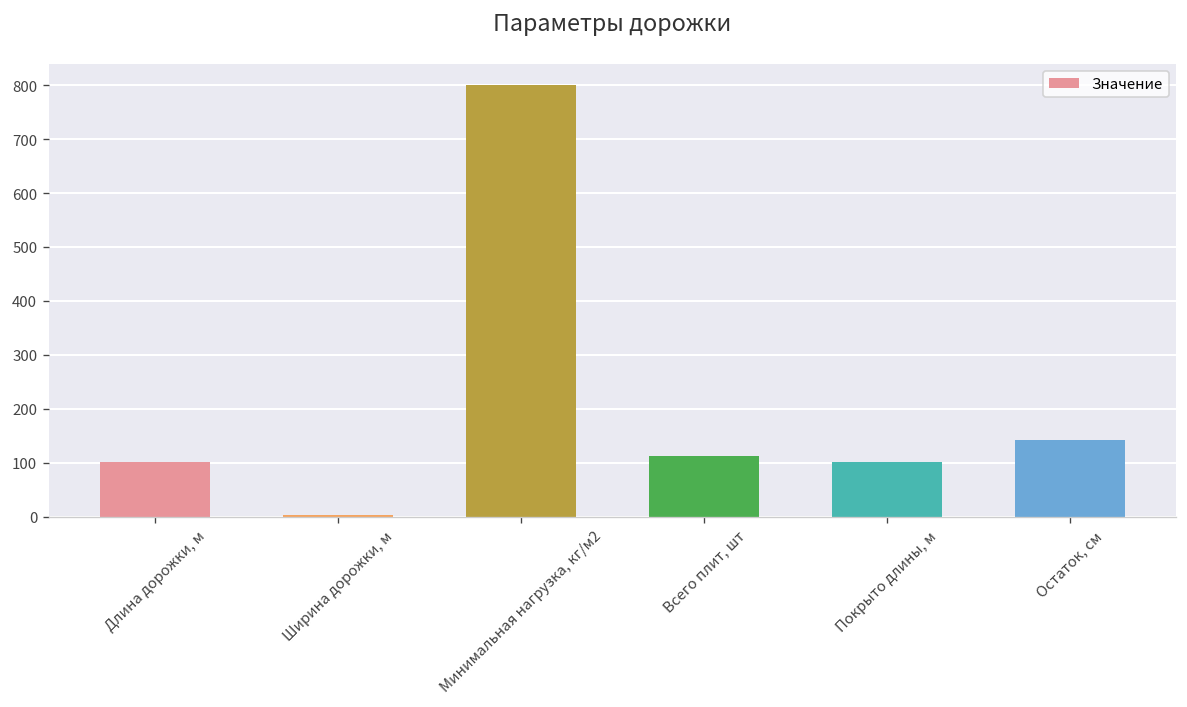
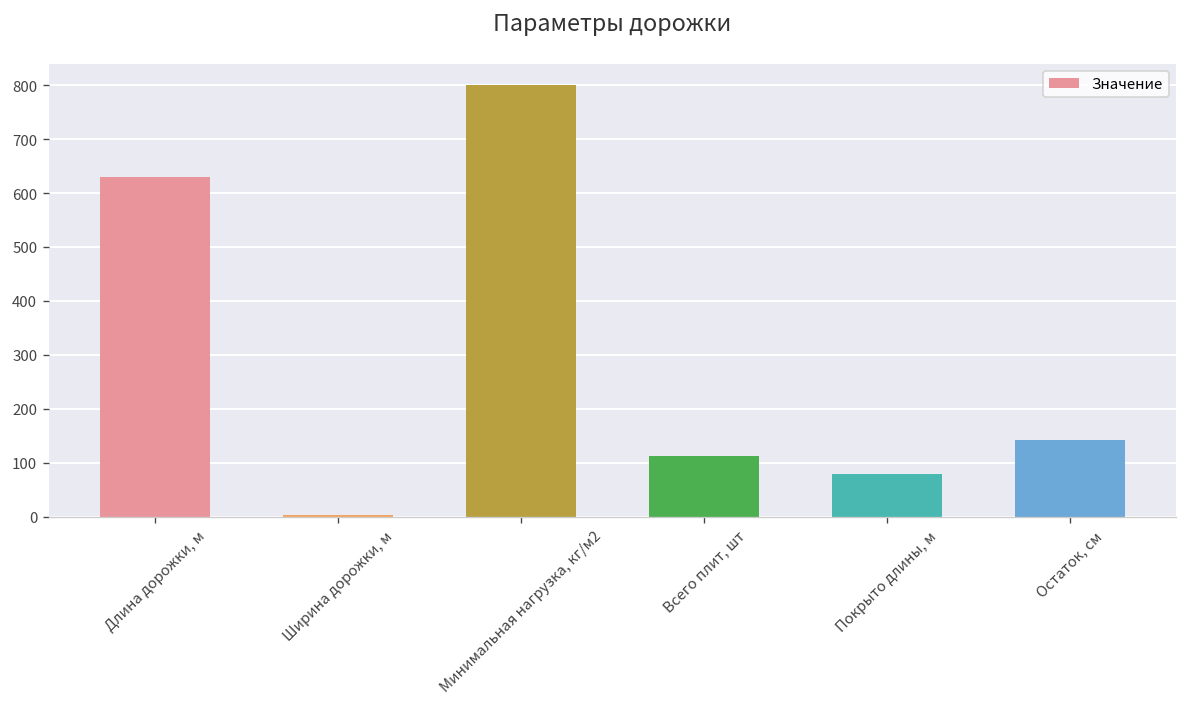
Длина дорожки, м: 100 -> 630
Покрыто длины, м: 100 -> 80
